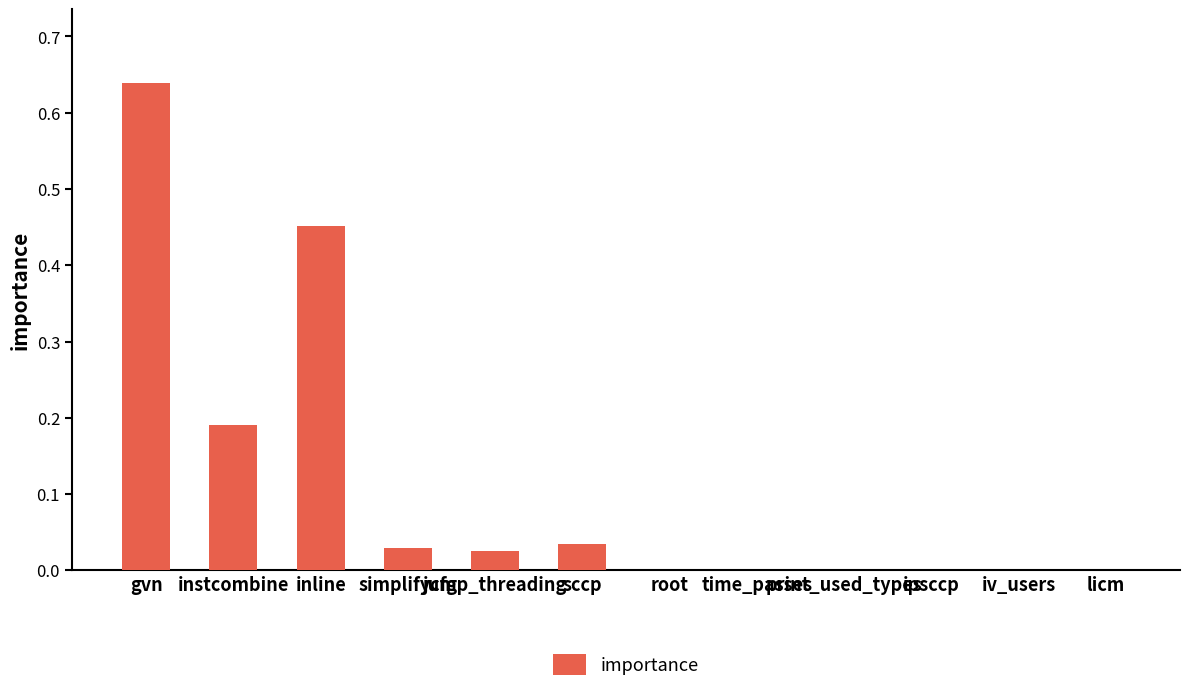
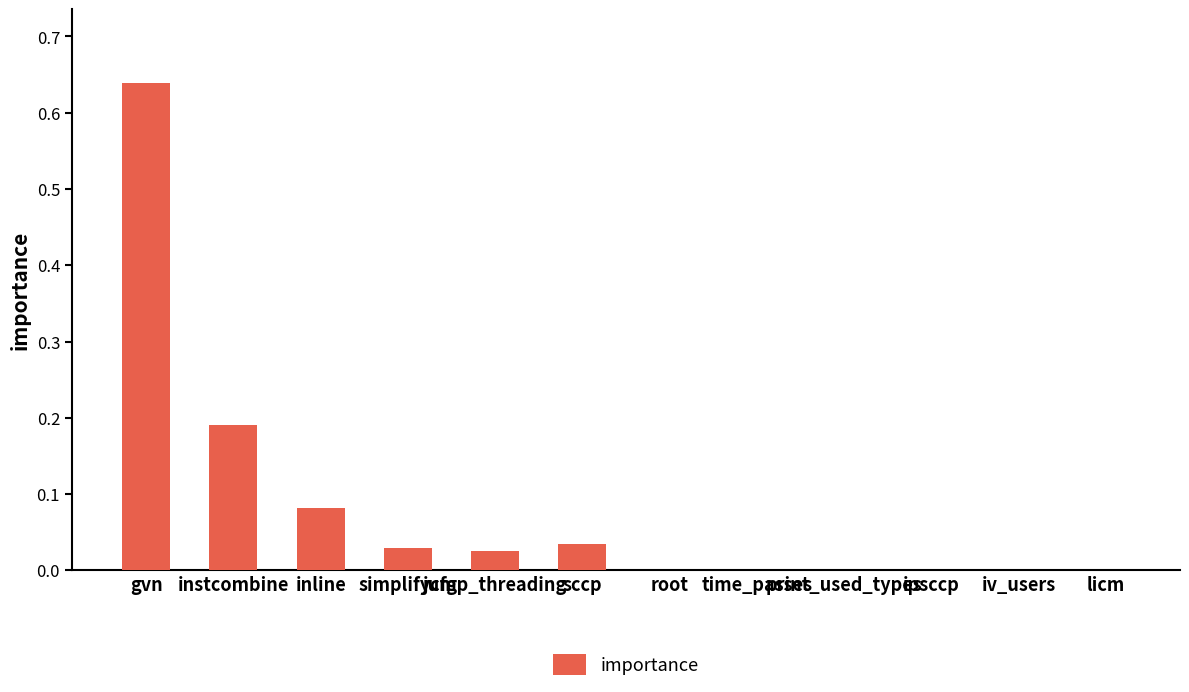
inline: 0.45 -> 0.08
